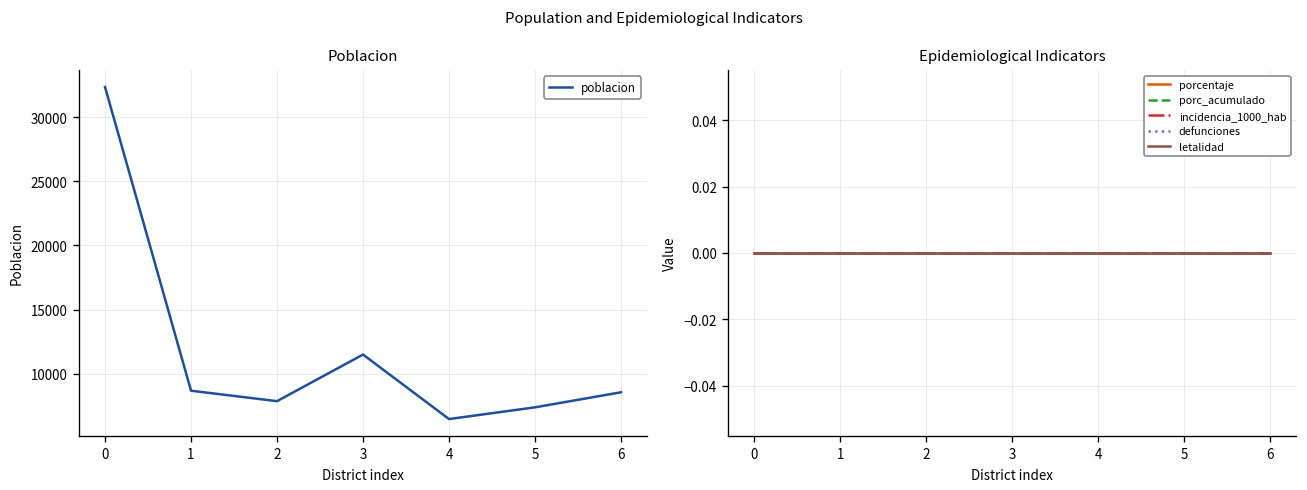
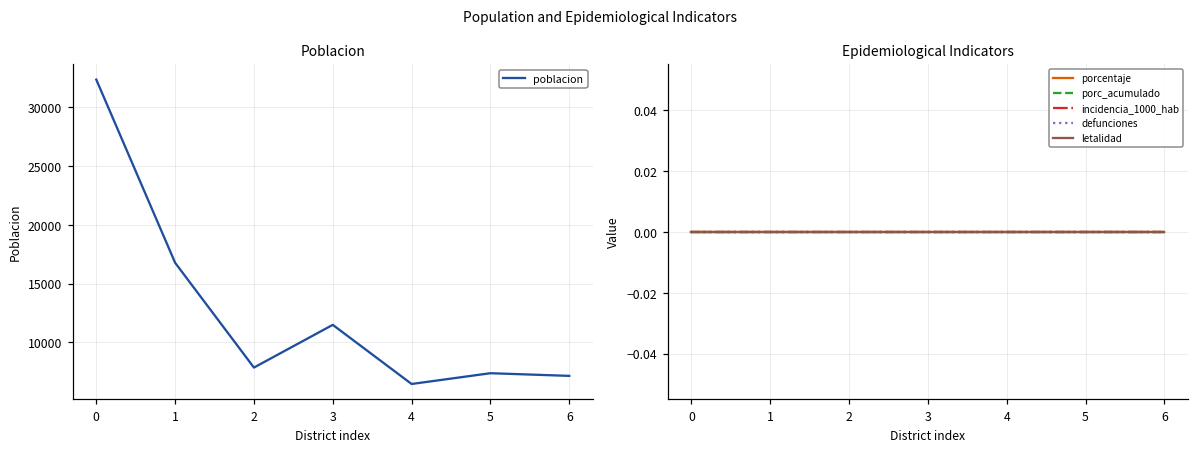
Poblacion, 1: 8700 -> 16800
Poblacion, 6: 8500 -> 7100
